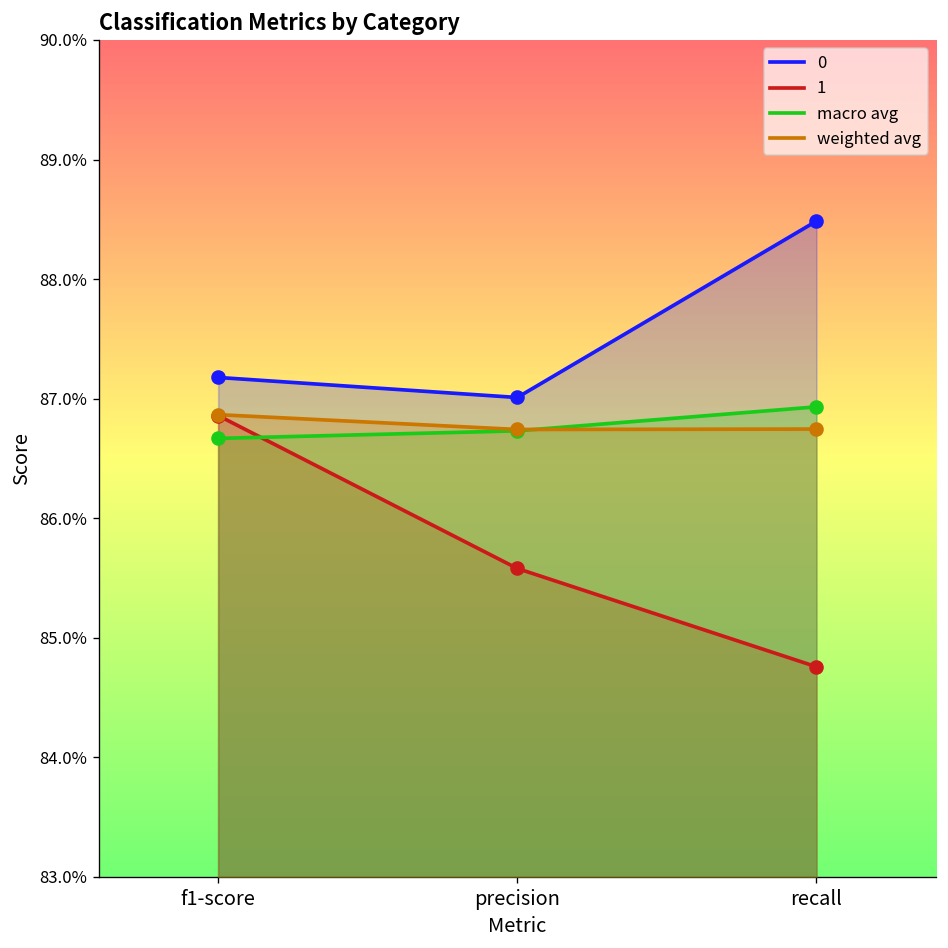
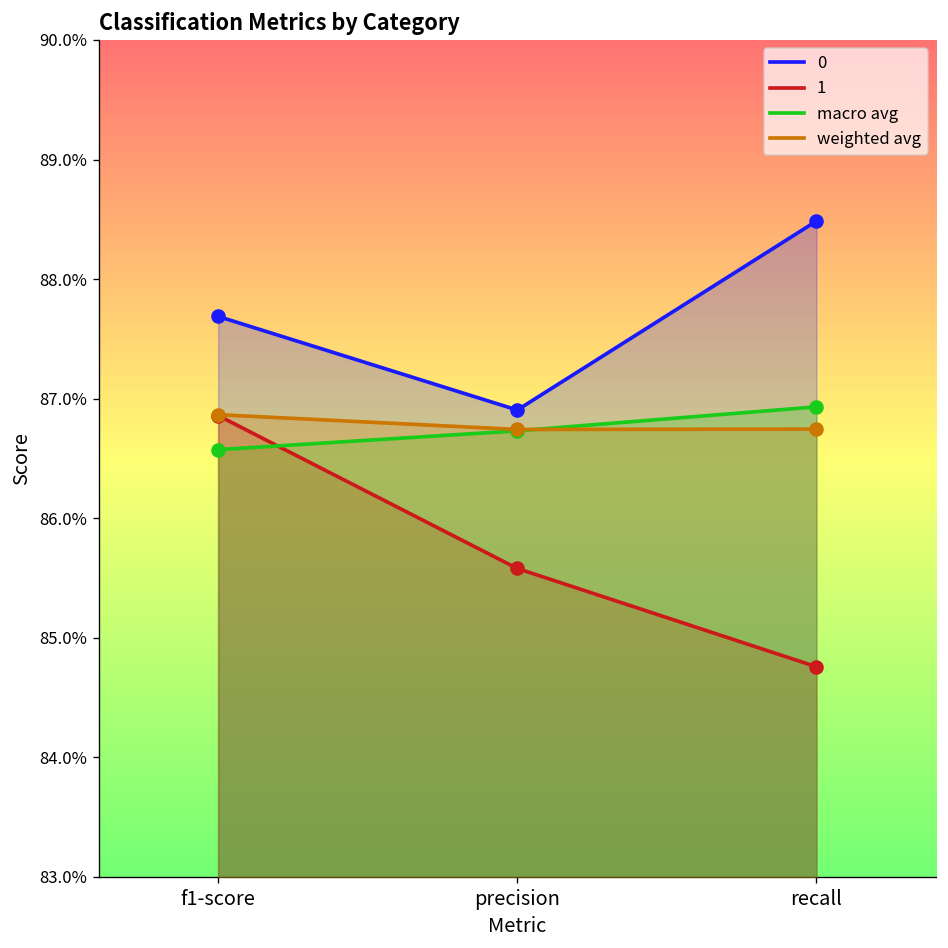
0, f1-score: 87.2% -> 87.7%
macro avg, f1-score: 86.7% -> 86.6%
0, precision: 87.0% -> 86.9%
